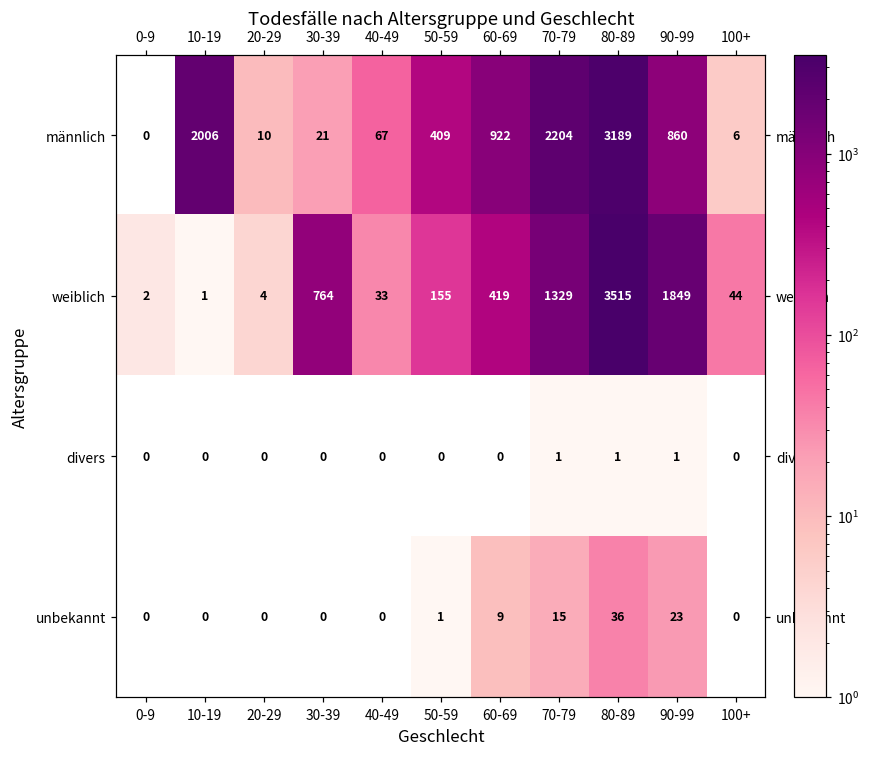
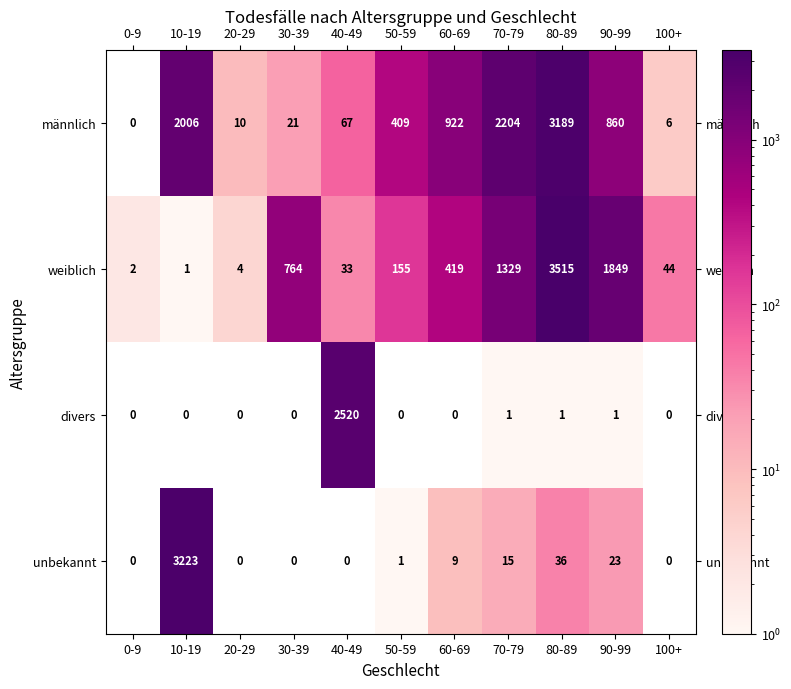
divers, 40-49: 0 -> 2520
unbekannt, 10-19: 0 -> 3223
